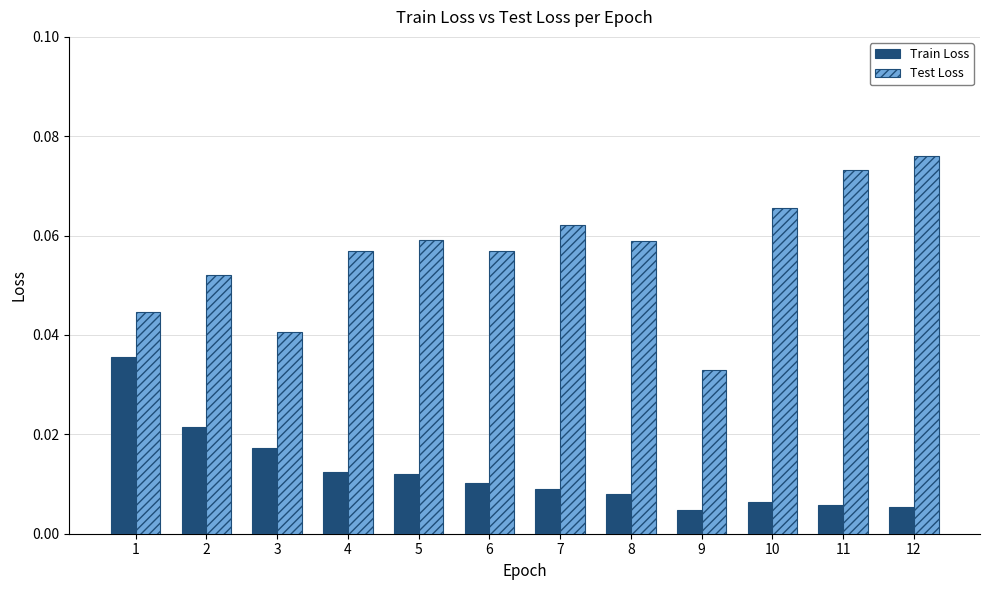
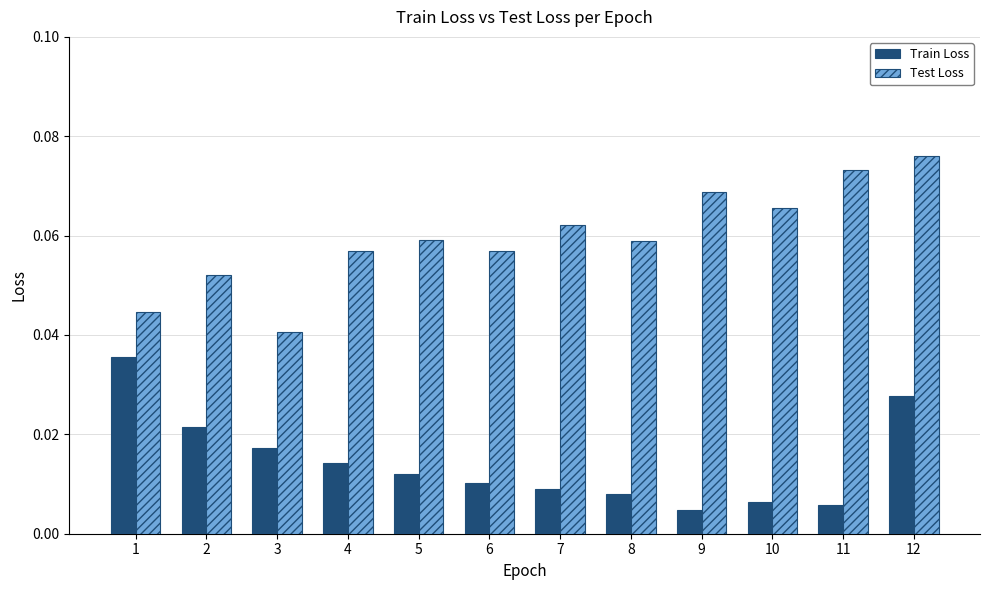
Train Loss, 4: 0.012 -> 0.014
Test Loss, 9: 0.033 -> 0.069
Train Loss, 12: 0.005 -> 0.028
